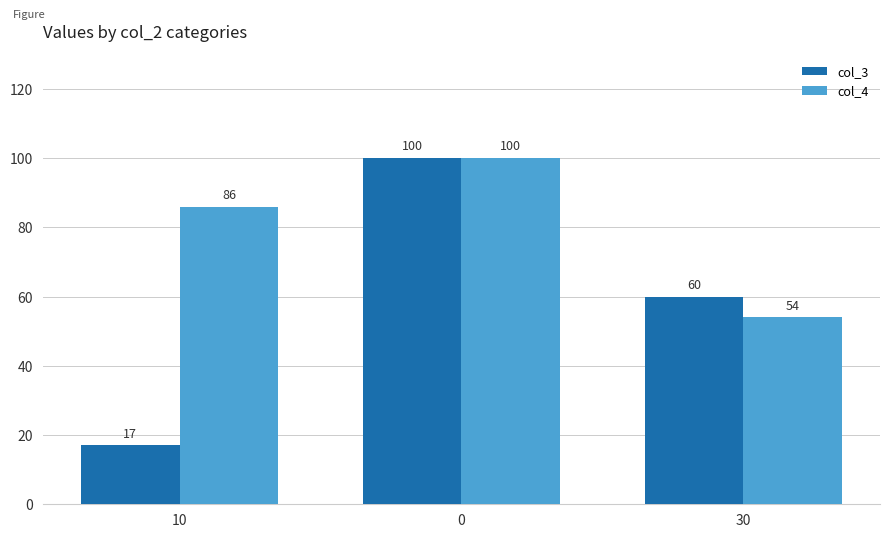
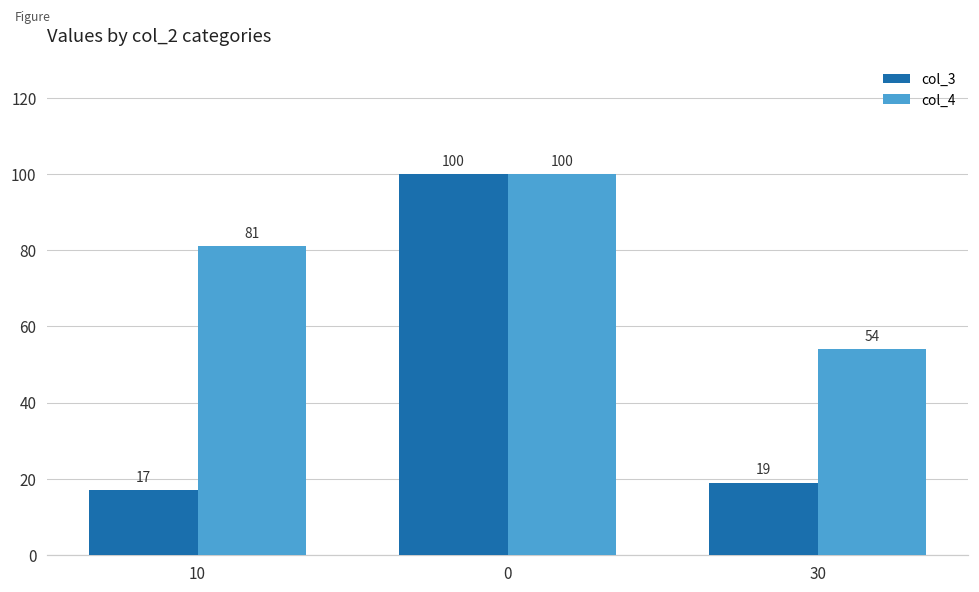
col_4, 10: 86 -> 81
col_3, 30: 60 -> 19
